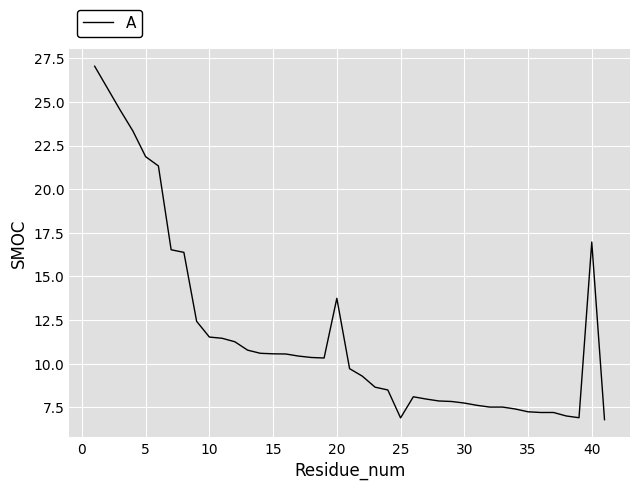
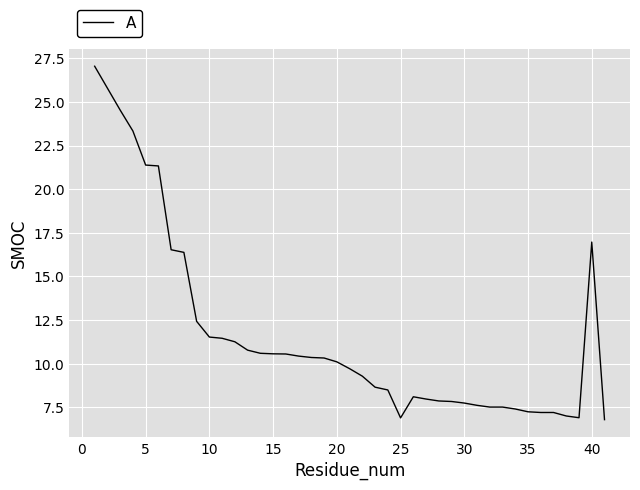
5: 21.9 -> 21.4
20: 13.8 -> 10.1
